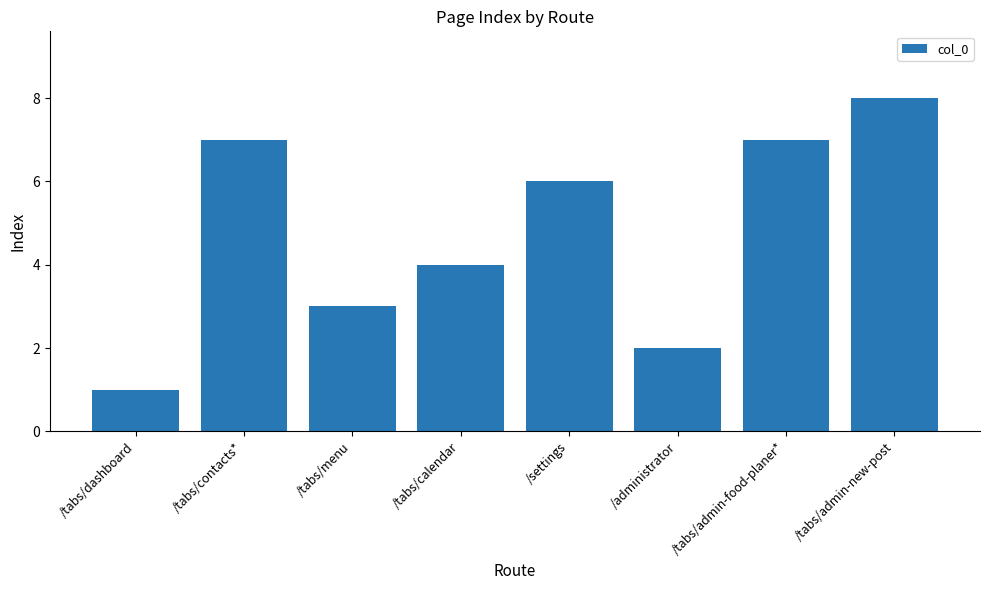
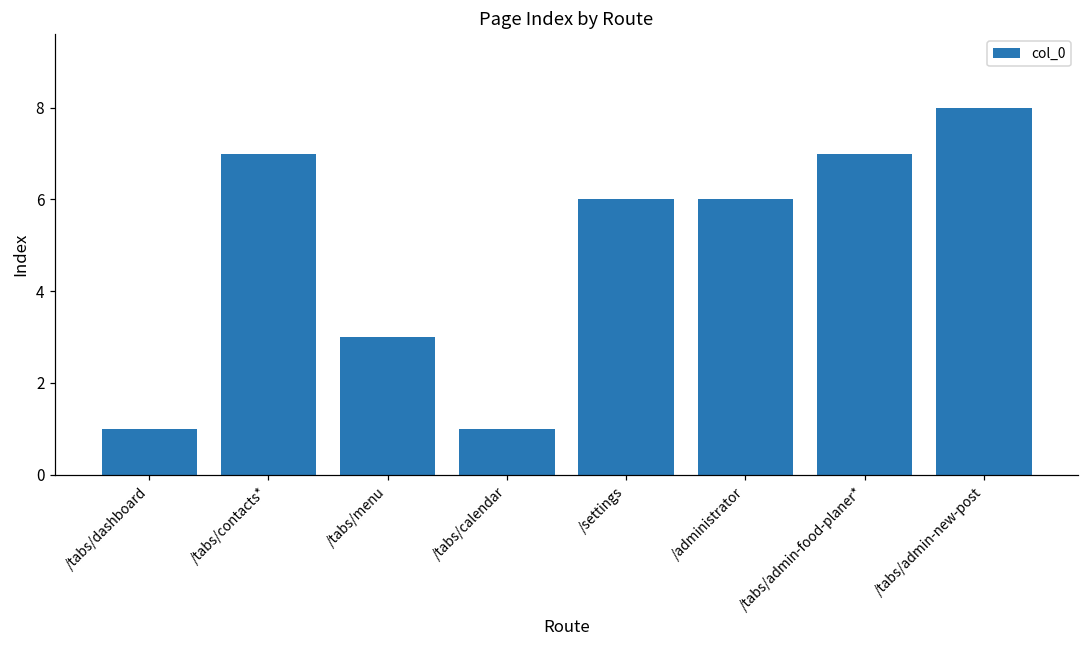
/tabs/calendar: 4 -> 1
/administrator: 2 -> 6
